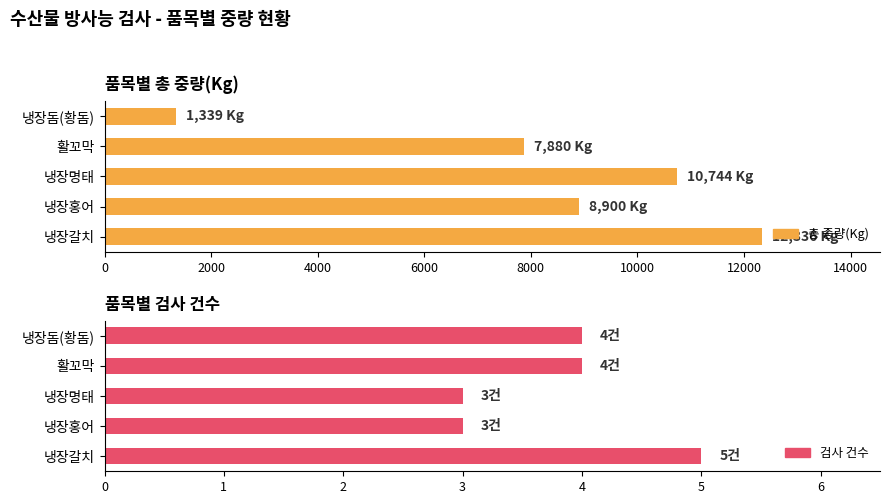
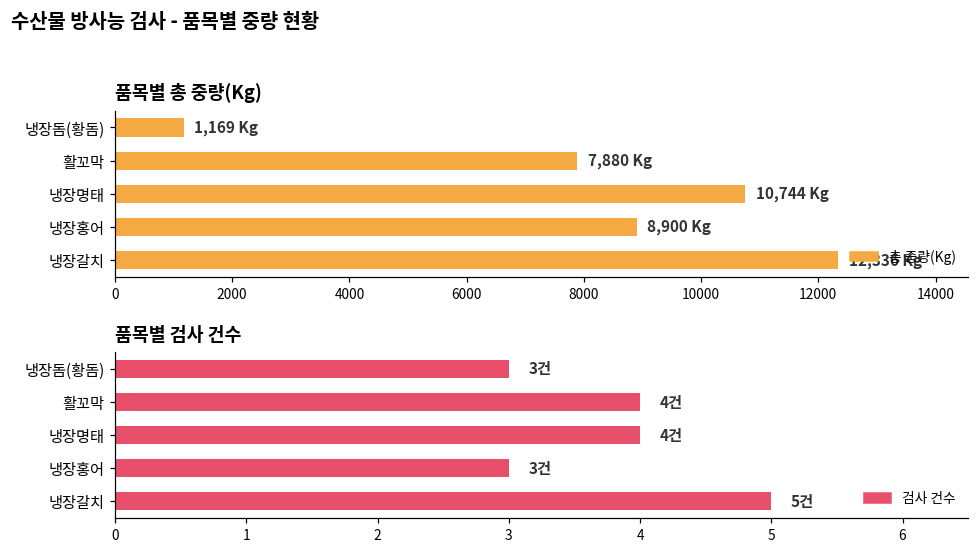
품목별 총 중량(Kg), 냉장돔(황돔): 1,339 -> 1,169
품목별 검사 건수, 냉장돔(황돔): 4건 -> 3건
품목별 검사 건수, 냉장명태: 3건 -> 4건
